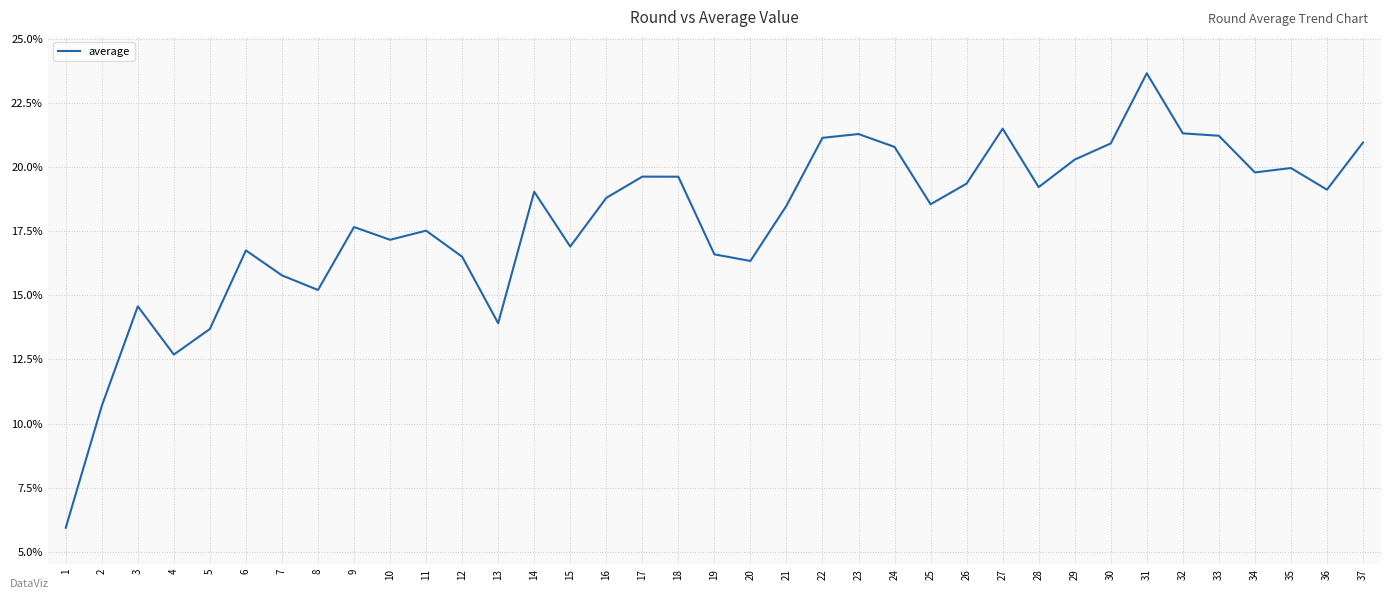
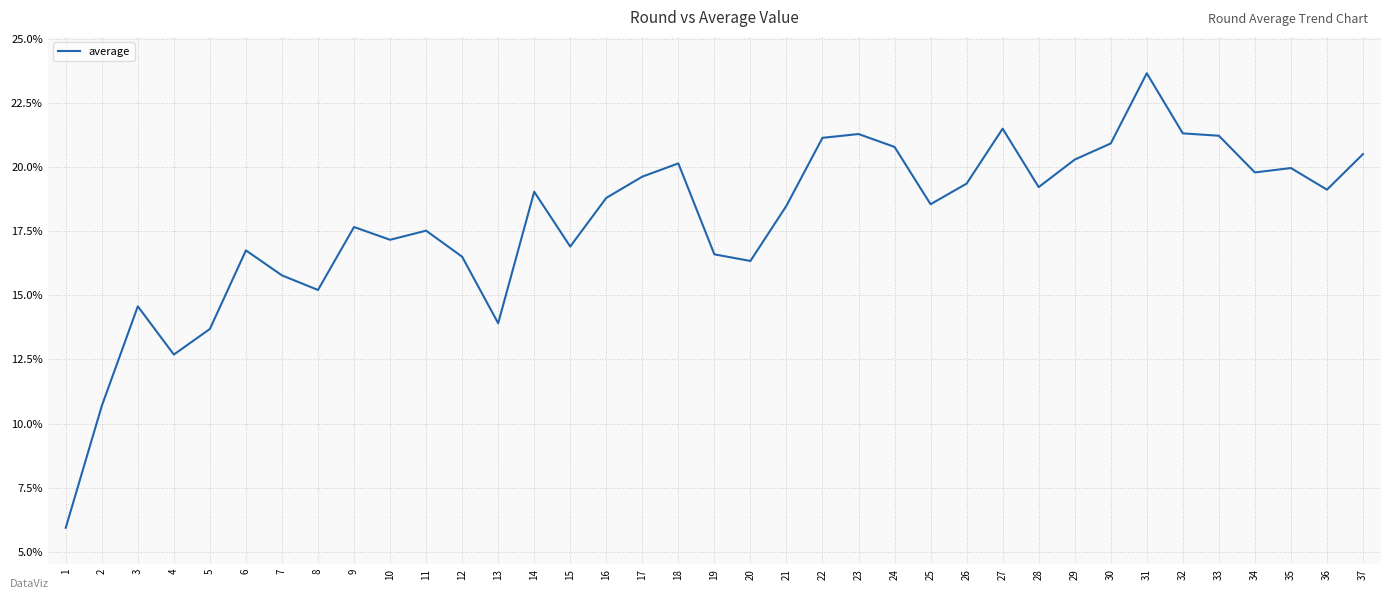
18: 19.6% -> 20.1%
37: 20.9% -> 20.5%
